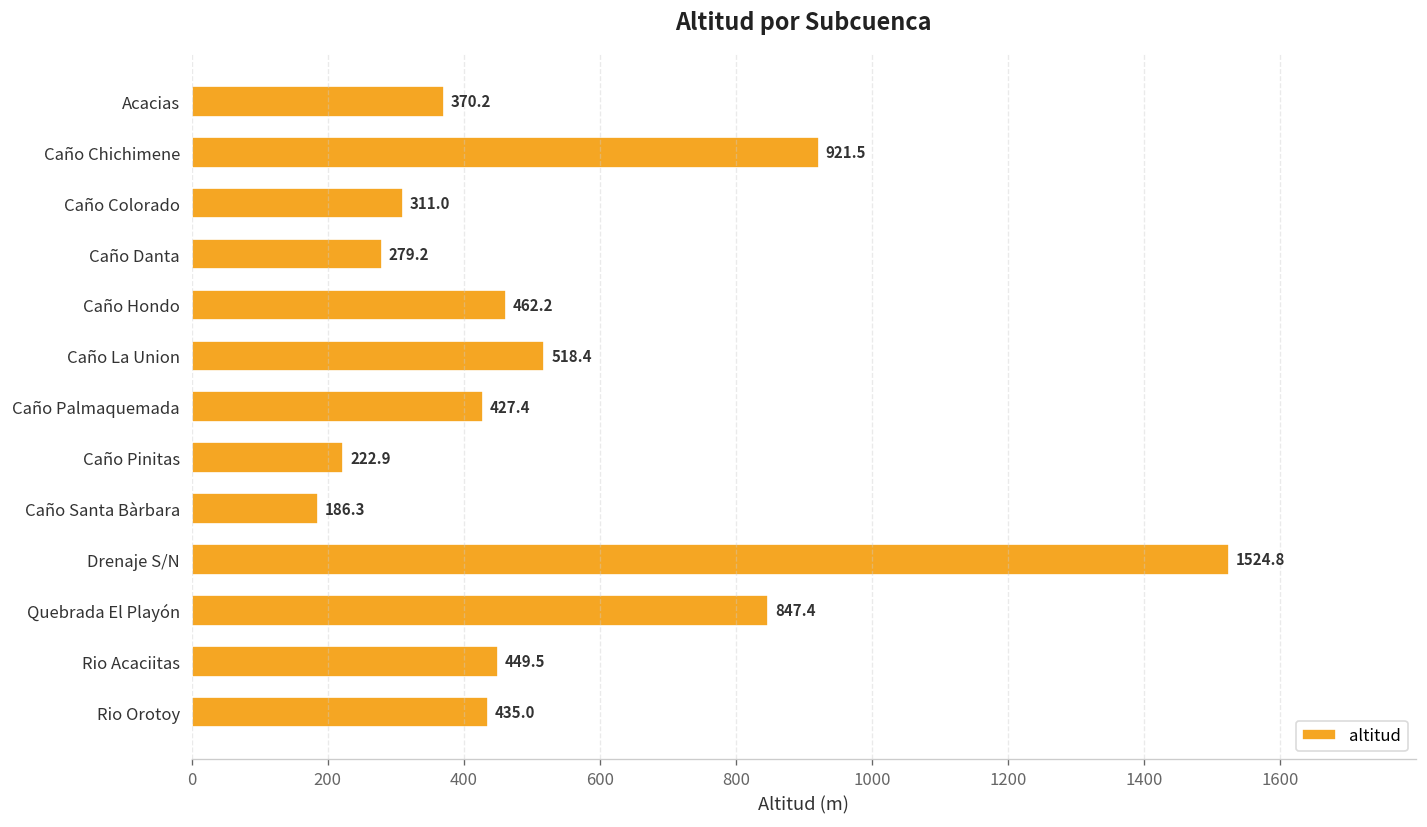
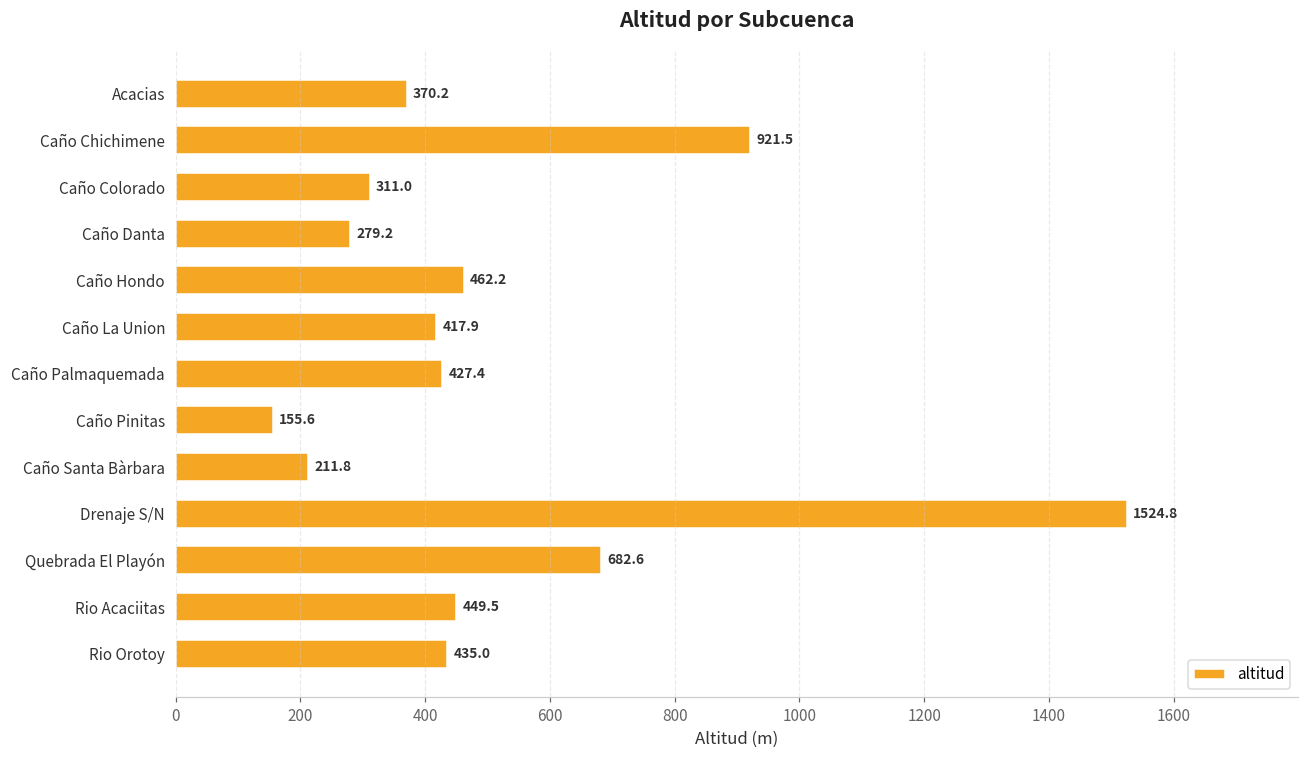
Caño La Union: 518.4 -> 417.9
Caño Pinitas: 222.9 -> 155.6
Caño Santa Bàrbara: 186.3 -> 211.8
Quebrada El Playón: 847.4 -> 682.6
